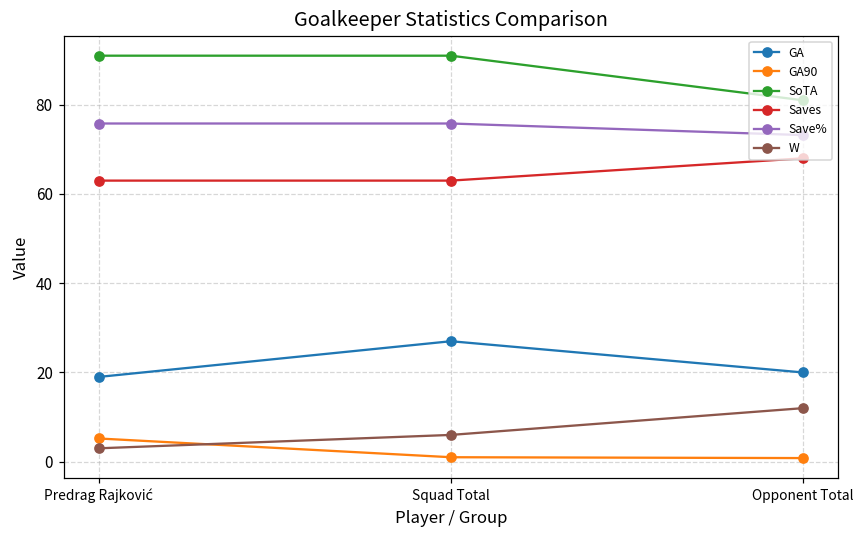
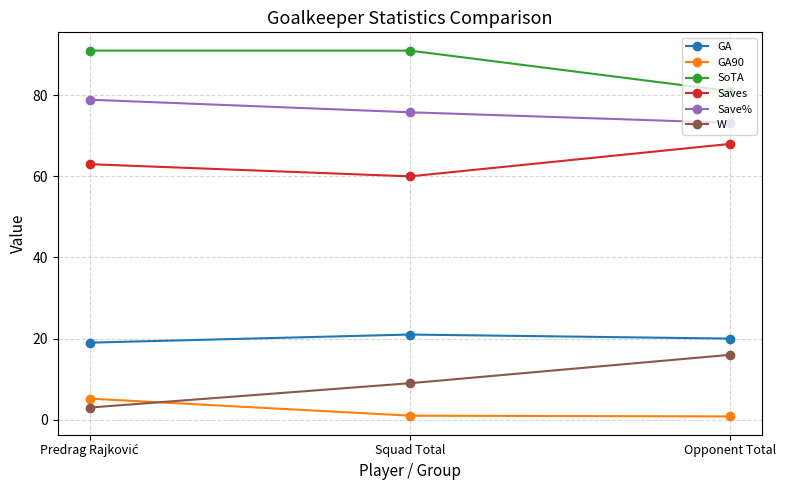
Save%, Predrag Rajković: 76 -> 79
GA, Squad Total: 27 -> 21
Saves, Squad Total: 63 -> 60
W, Squad Total: 6 -> 9
W, Opponent Total: 12 -> 16
